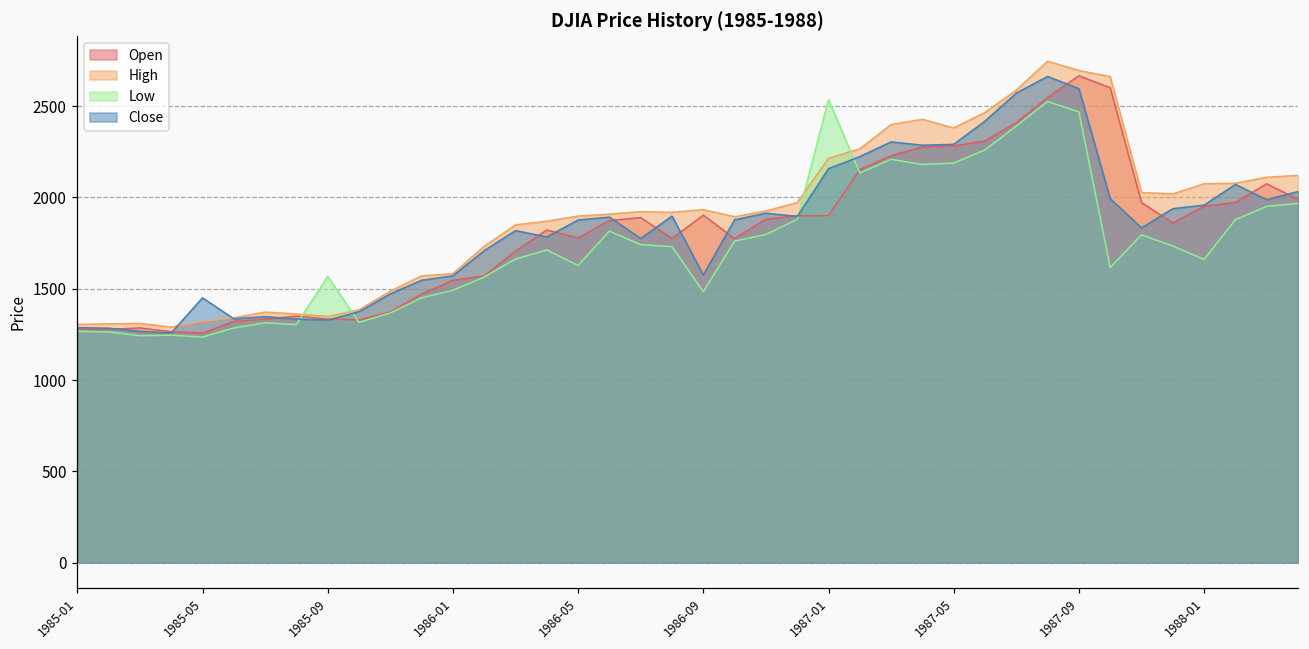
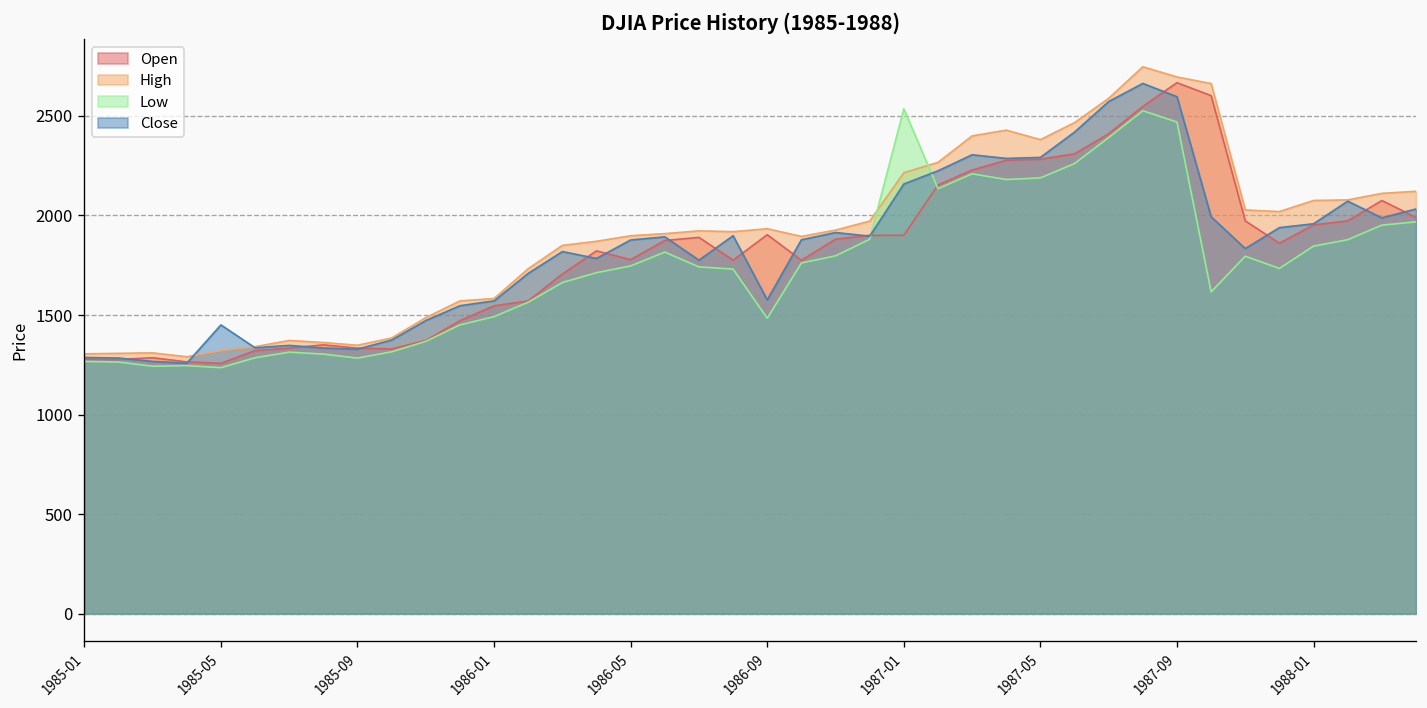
Low, 1985-09: 1570 -> 1280
Low, 1986-05: 1630 -> 1750
Low, 1988-01: 1660 -> 1850
